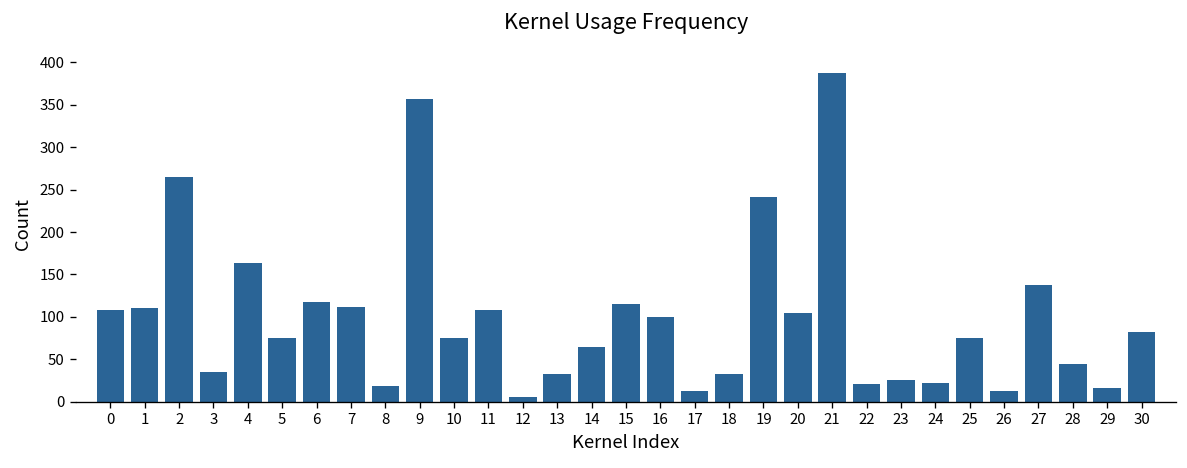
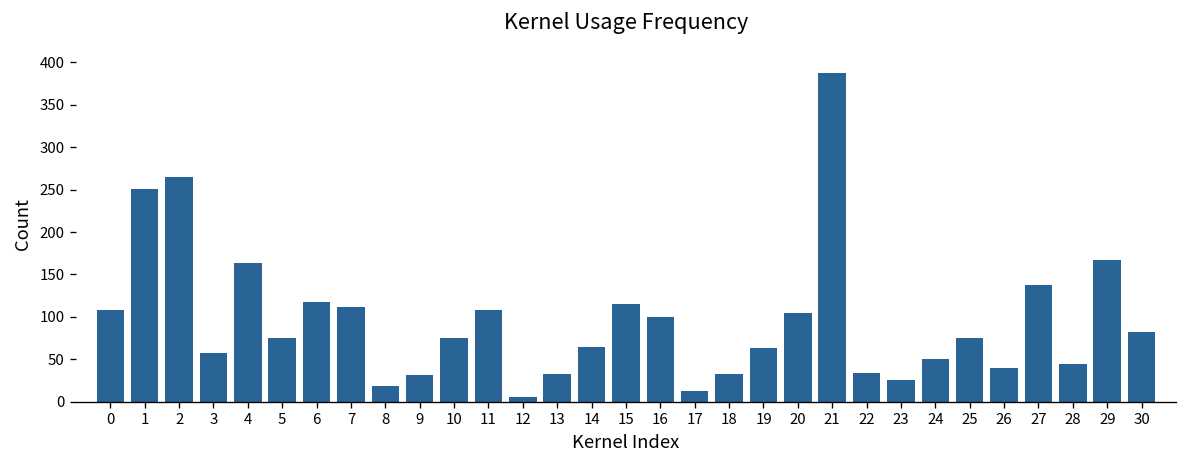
1: 110 -> 250
3: 40 -> 60
9: 360 -> 30
19: 240 -> 60
22: 20 -> 30
24: 20 -> 50
26: 10 -> 40
29: 20 -> 170
